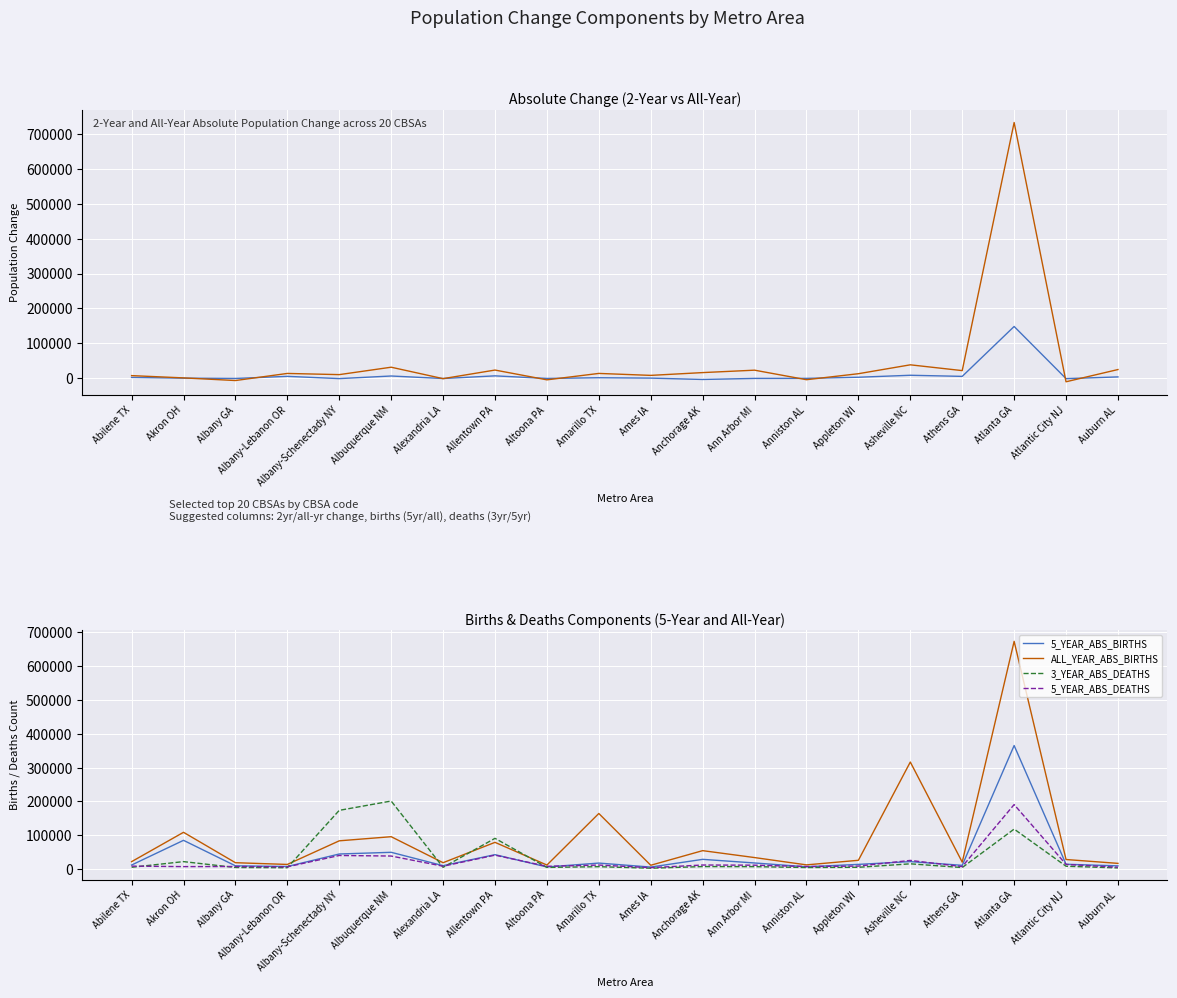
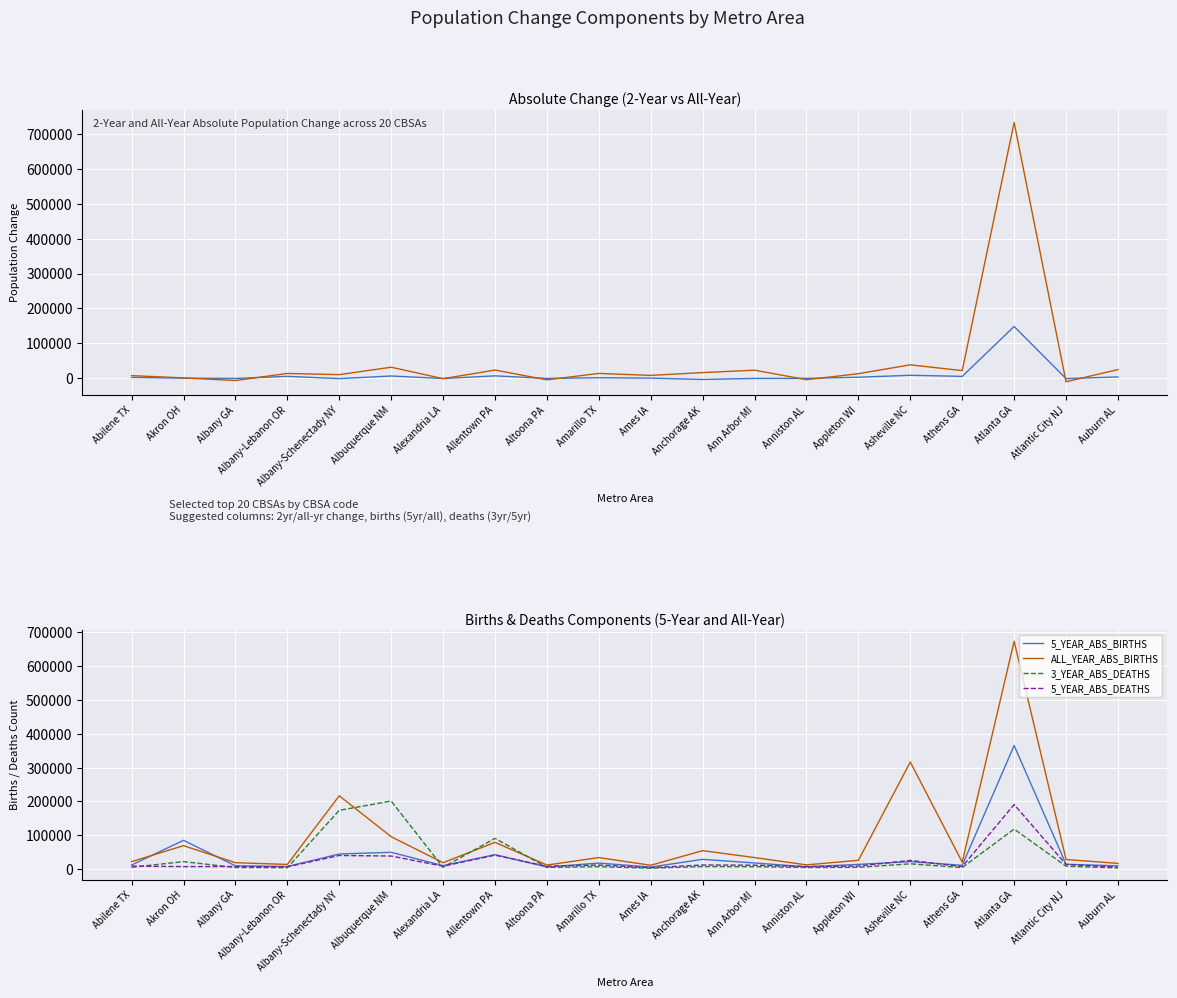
Births & Deaths Components (5-Year and All-Year), ALL_YEAR_ABS_BIRTHS, Akron OH: 110000 -> 70000
Births & Deaths Components (5-Year and All-Year), ALL_YEAR_ABS_BIRTHS, Albany-Schenectady NY: 80000 -> 220000
Births & Deaths Components (5-Year and All-Year), ALL_YEAR_ABS_BIRTHS, Amarillo TX: 160000 -> 30000
